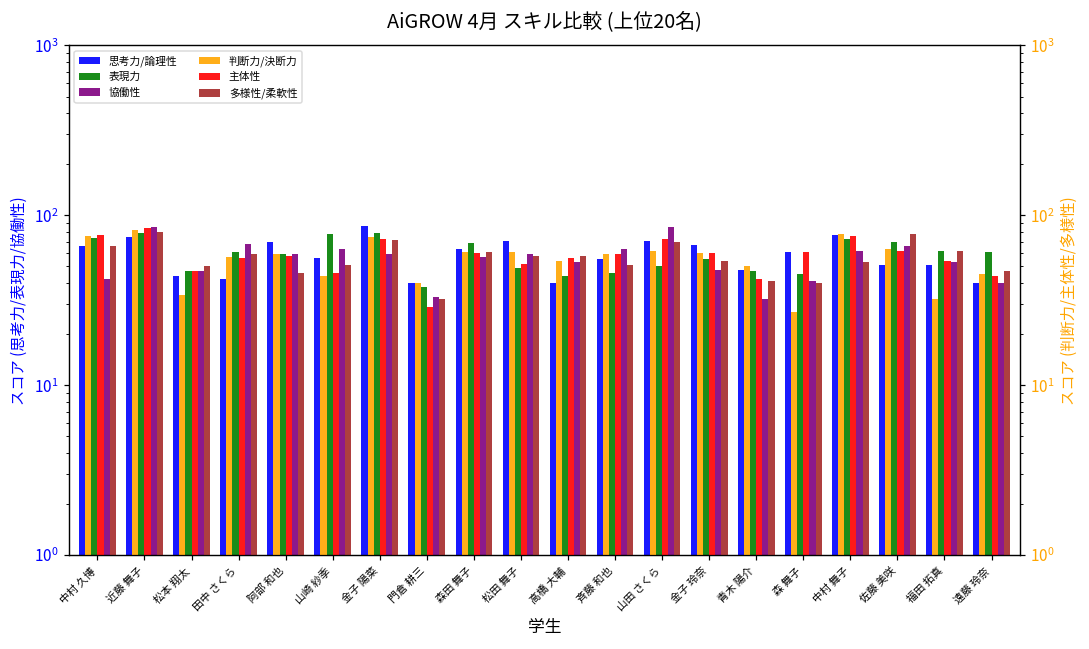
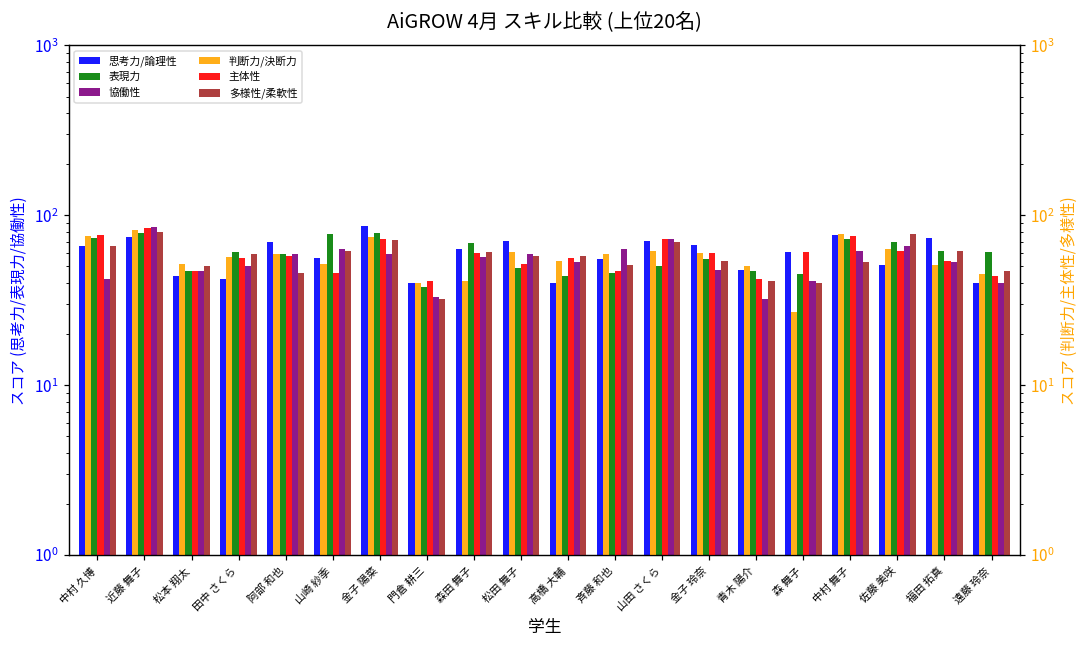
協働性, 田中 さくら: 70 -> 50
協働性, 山田 さくら: 90 -> 70
思考力/論理性, 福田 拓真: 51 -> 70
判断力/決断力, 松本 翔太: 34 -> 52
判断力/決断力, 山崎 紗季: 44 -> 52
多様性/柔軟性, 山崎 紗季: 51 -> 62
主体性, 門倉 耕三: 29 -> 41
判断力/決断力, 森田 舞子: 61 -> 41
主体性, 斉藤 和也: 59 -> 47
判断力/決断力, 福田 拓真: 32 -> 51
